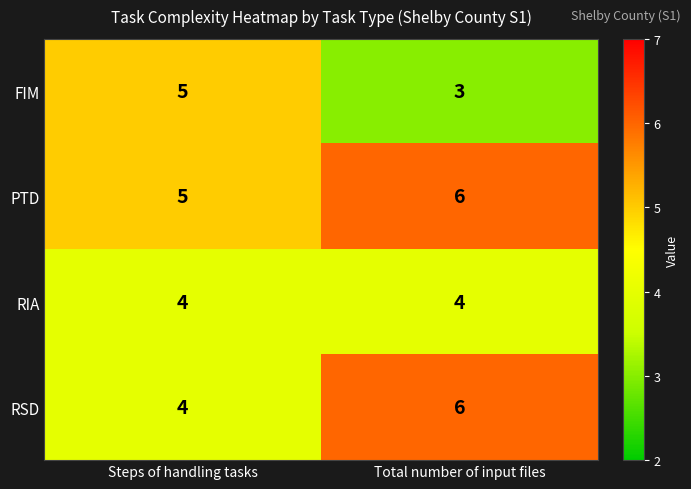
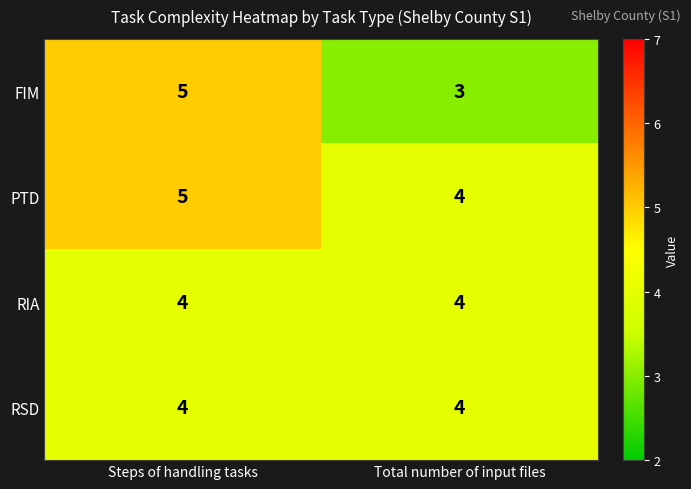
PTD, Total number of input files: 6 -> 4
RSD, Total number of input files: 6 -> 4
